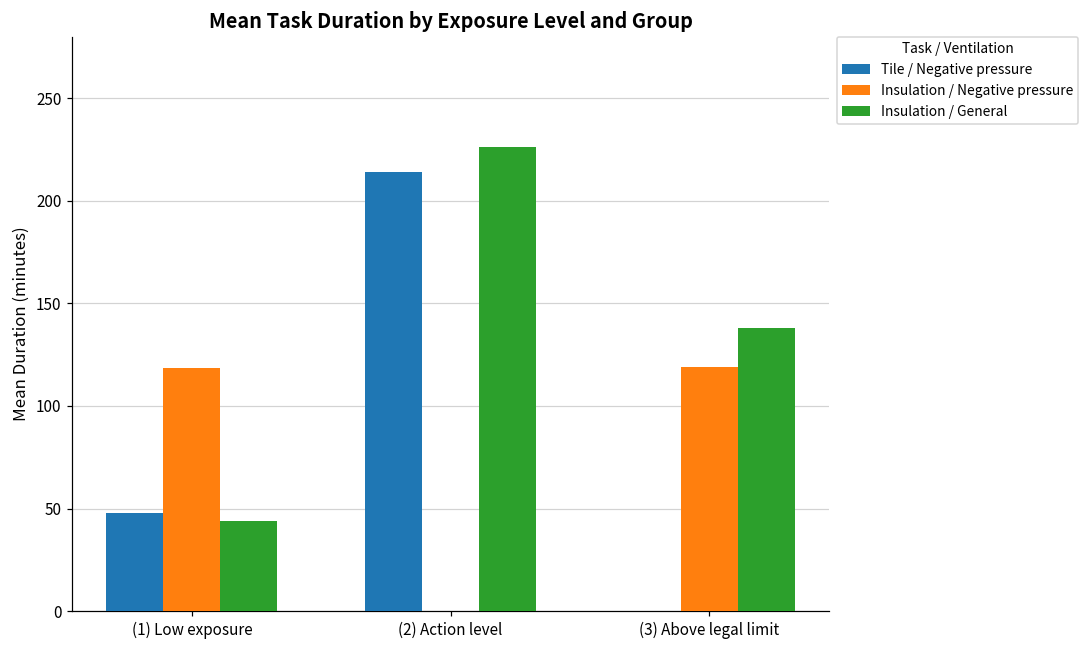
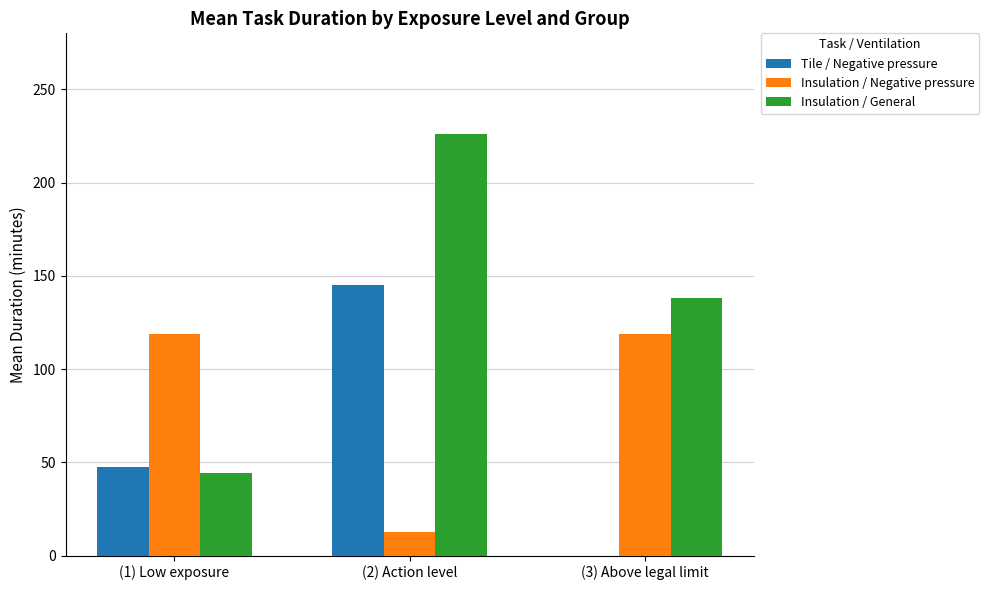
Tile / Negative pressure, (2) Action level: 214 -> 145
Insulation / Negative pressure, (2) Action level: 0 -> 13
